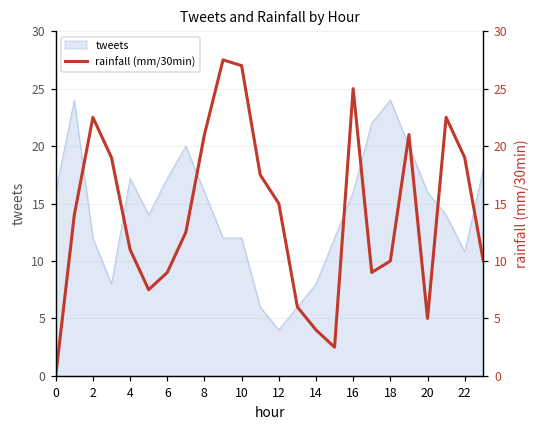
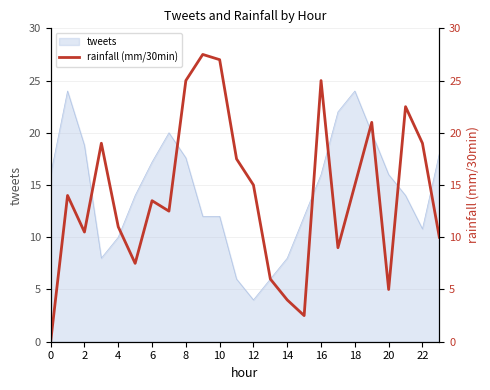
tweets, 2: 12.0 -> 18.8
tweets, 4: 17.2 -> 10.0
tweets, 8: 16.0 -> 17.6
rainfall (mm/30min), 2: 22.5 -> 10.5
rainfall (mm/30min), 6: 9.0 -> 13.5
rainfall (mm/30min), 8: 21.0 -> 25.0
rainfall (mm/30min), 18: 10.0 -> 15.0
